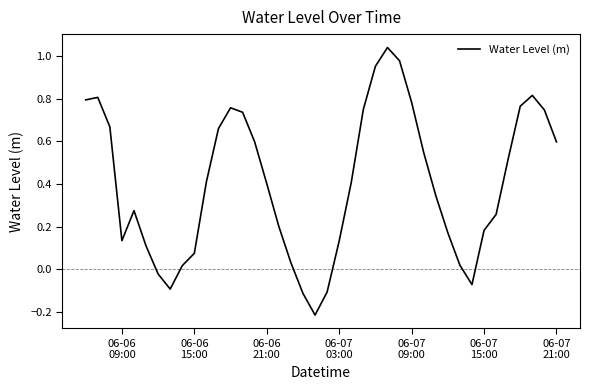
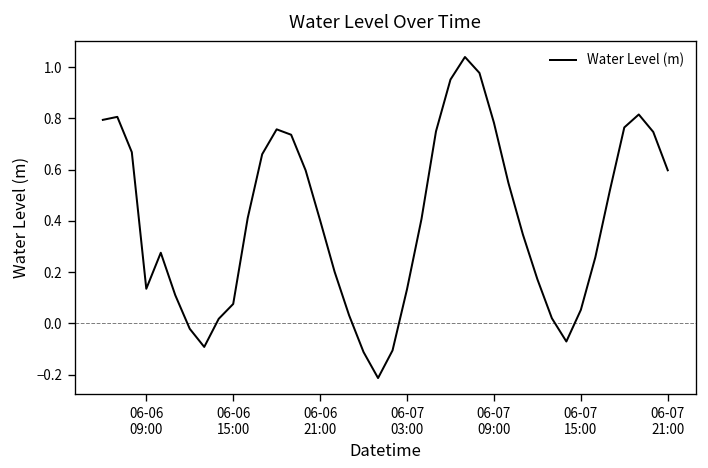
06-07 15:00: 0.18 -> 0.05
